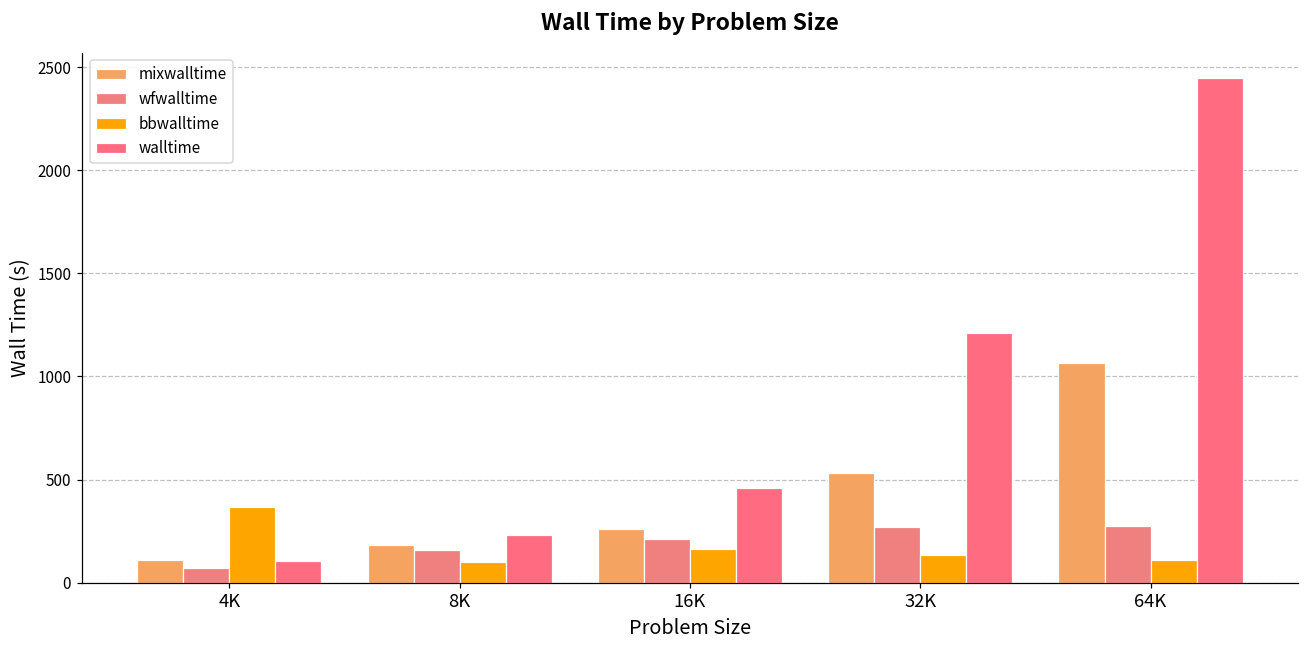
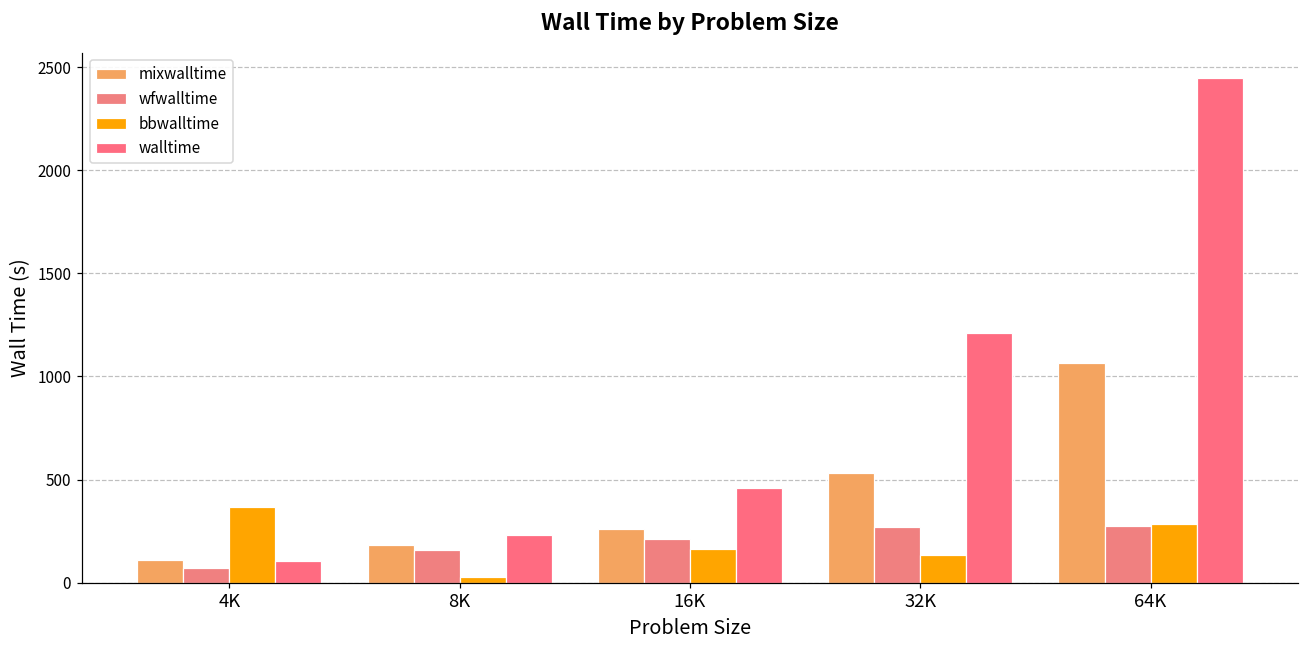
bbwalltime, 8K: 100 -> 30
bbwalltime, 64K: 110 -> 290
